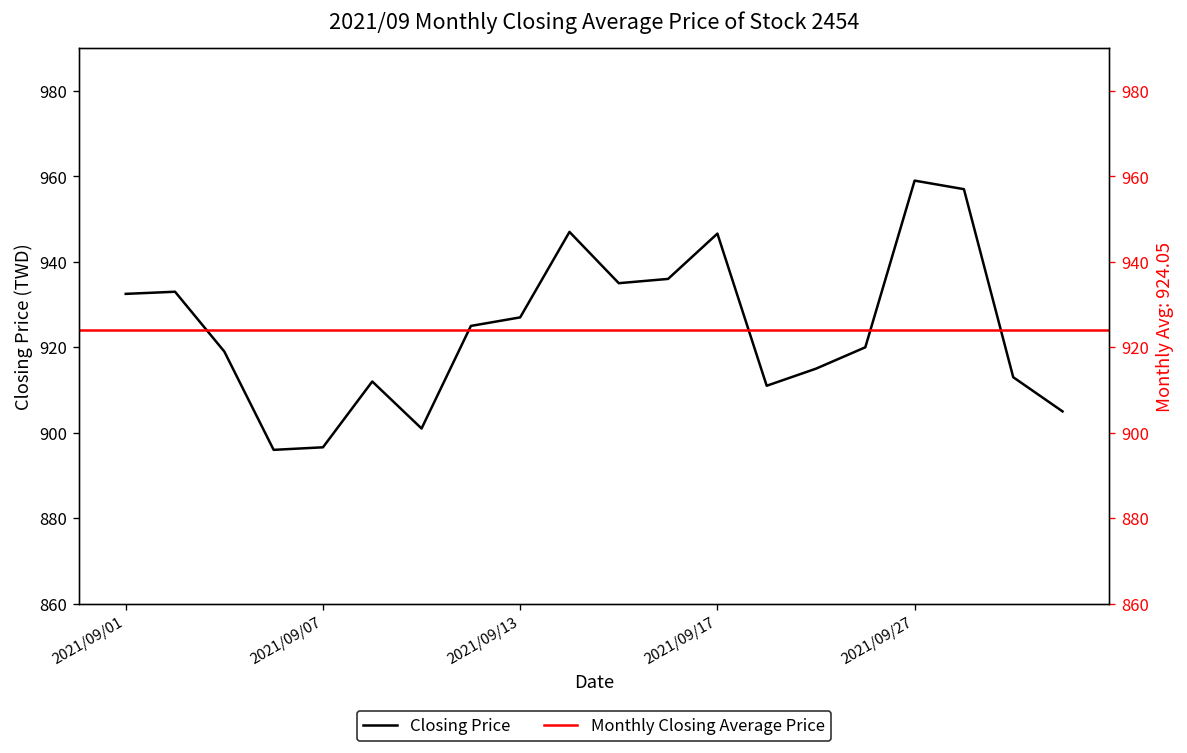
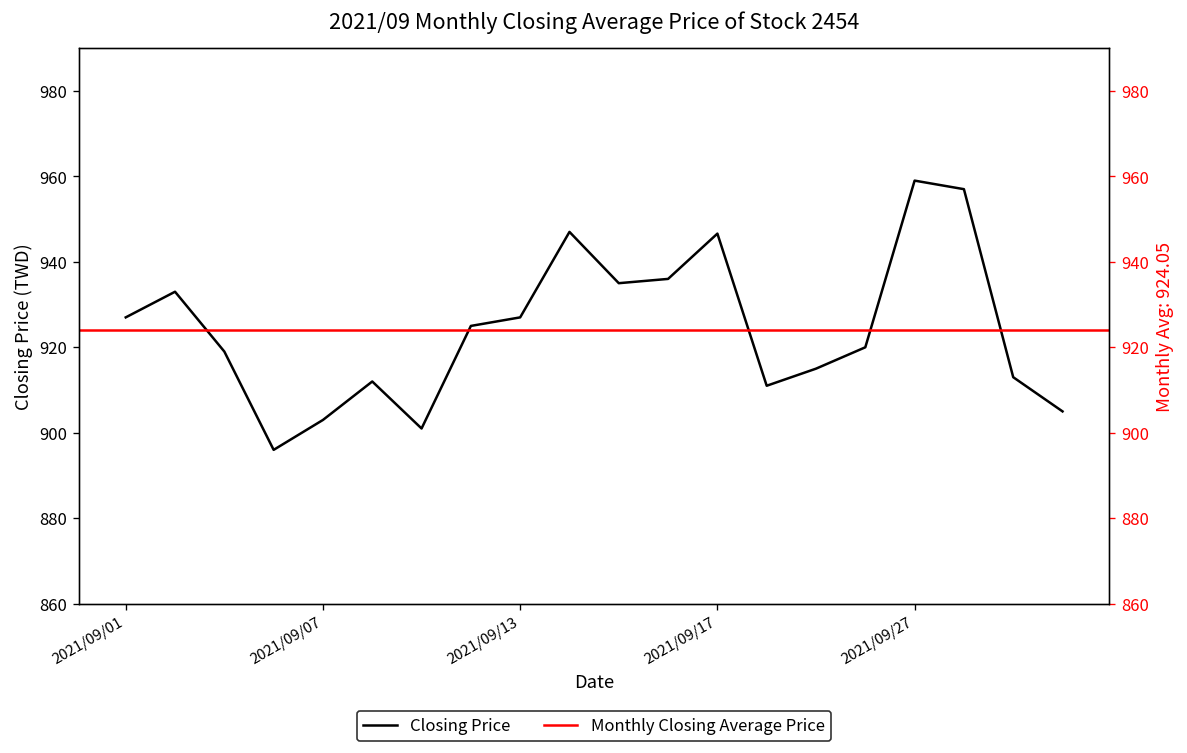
2021/09/01: 933 -> 927
2021/09/07: 897 -> 903
